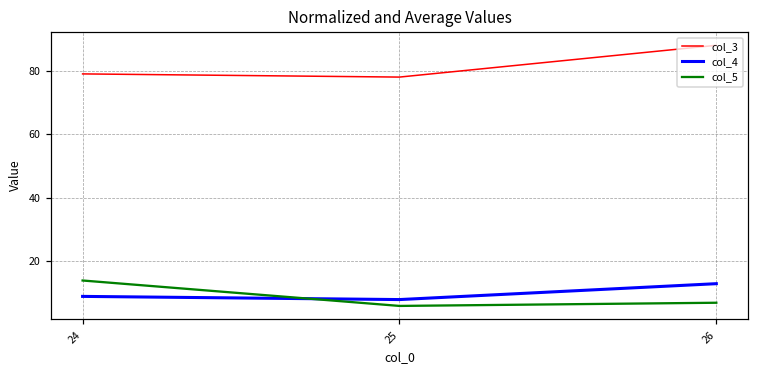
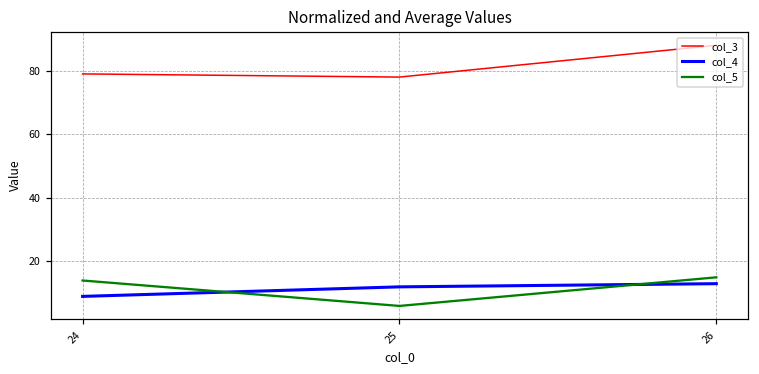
col_4, 25: 8 -> 12
col_5, 26: 7 -> 15
